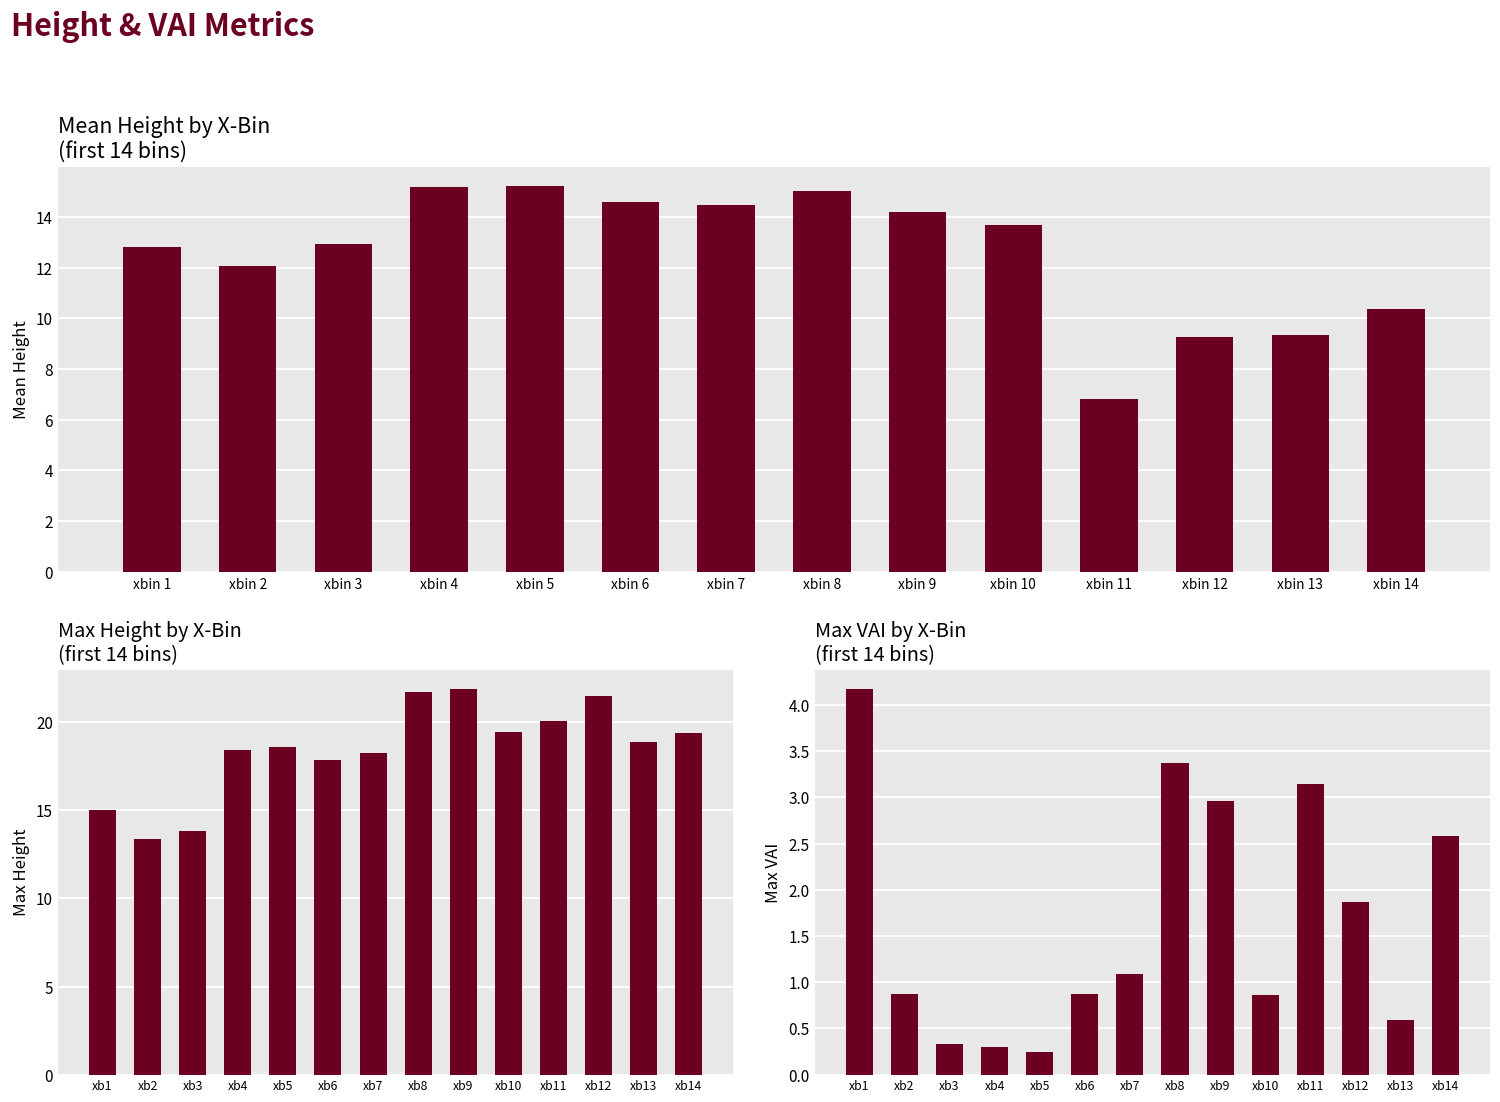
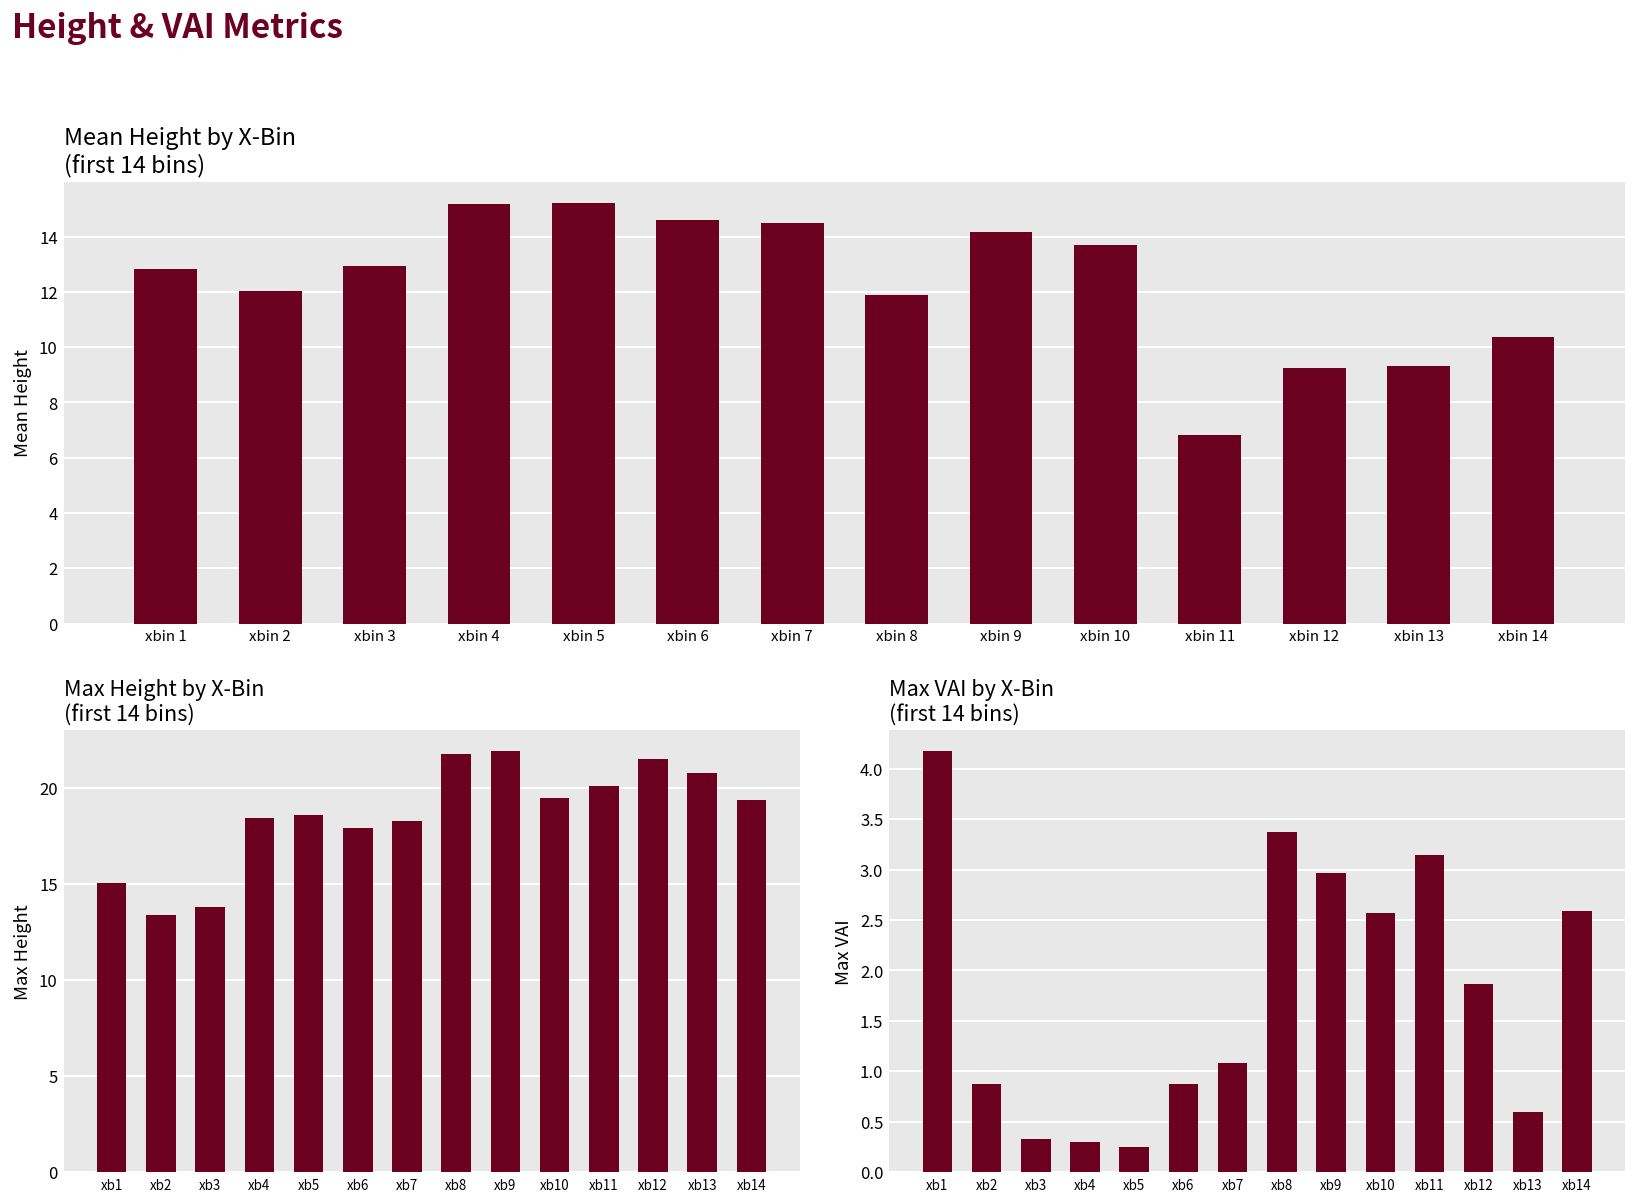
Mean Height by X-Bin (first 14 bins), xbin 8: 15.0 -> 11.9
Max Height by X-Bin (first 14 bins), xb13: 18.9 -> 20.8
Max VAI by X-Bin (first 14 bins), xb10: 0.9 -> 2.6
